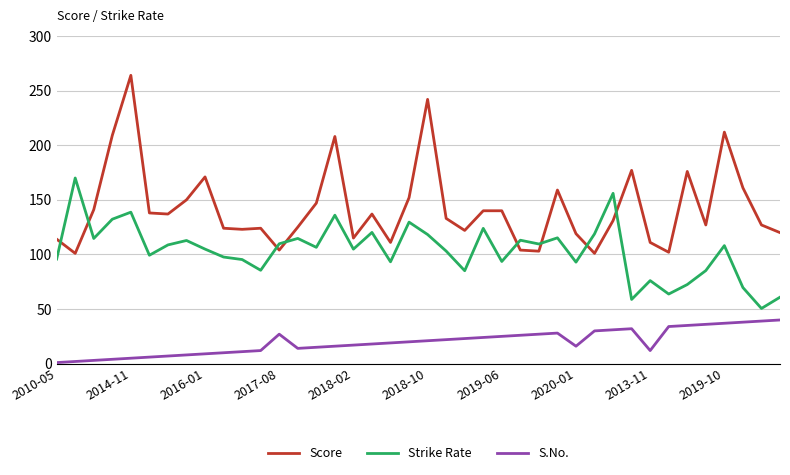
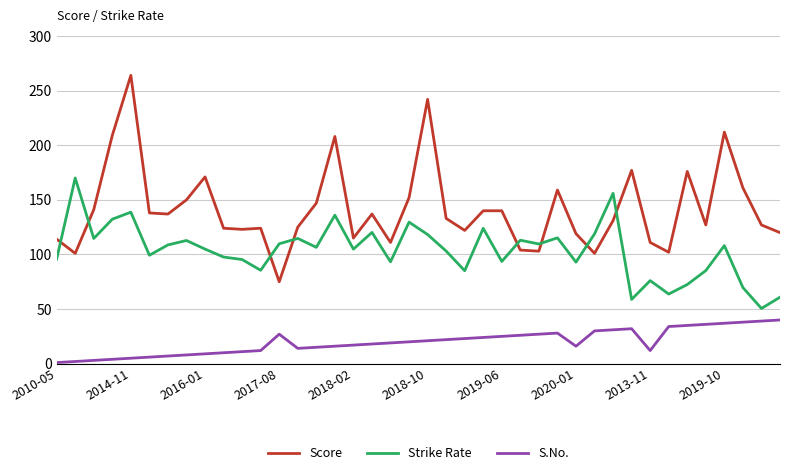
Score, 2017-08: 104 -> 75
